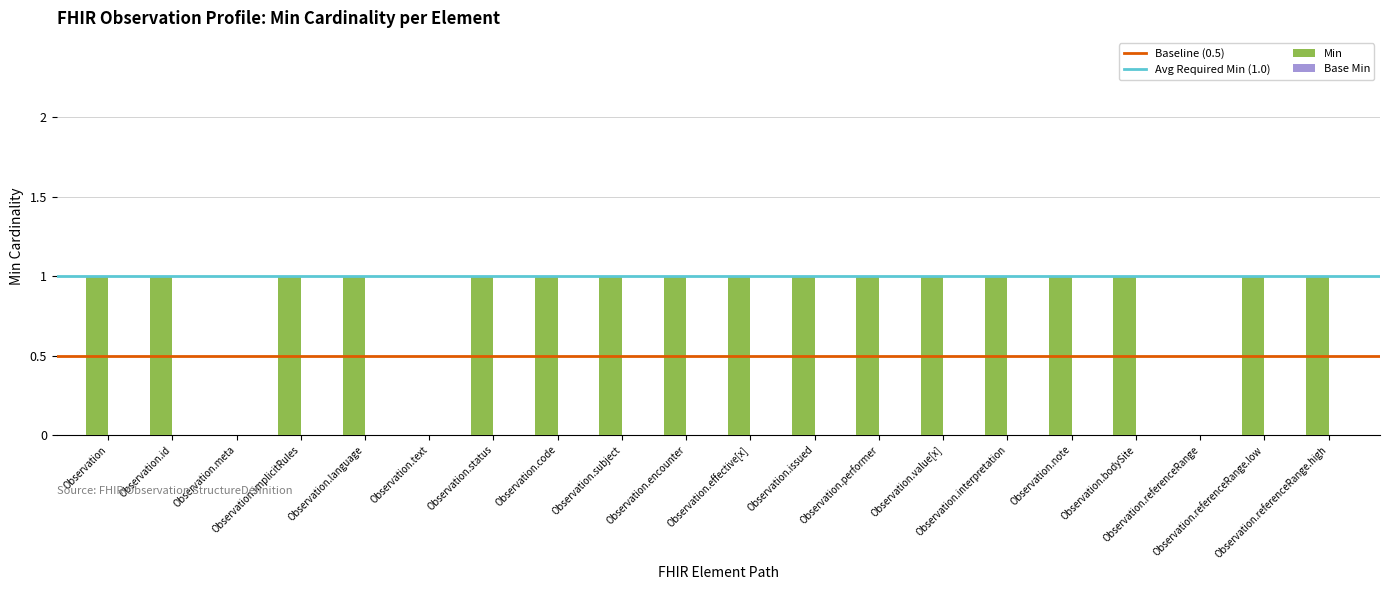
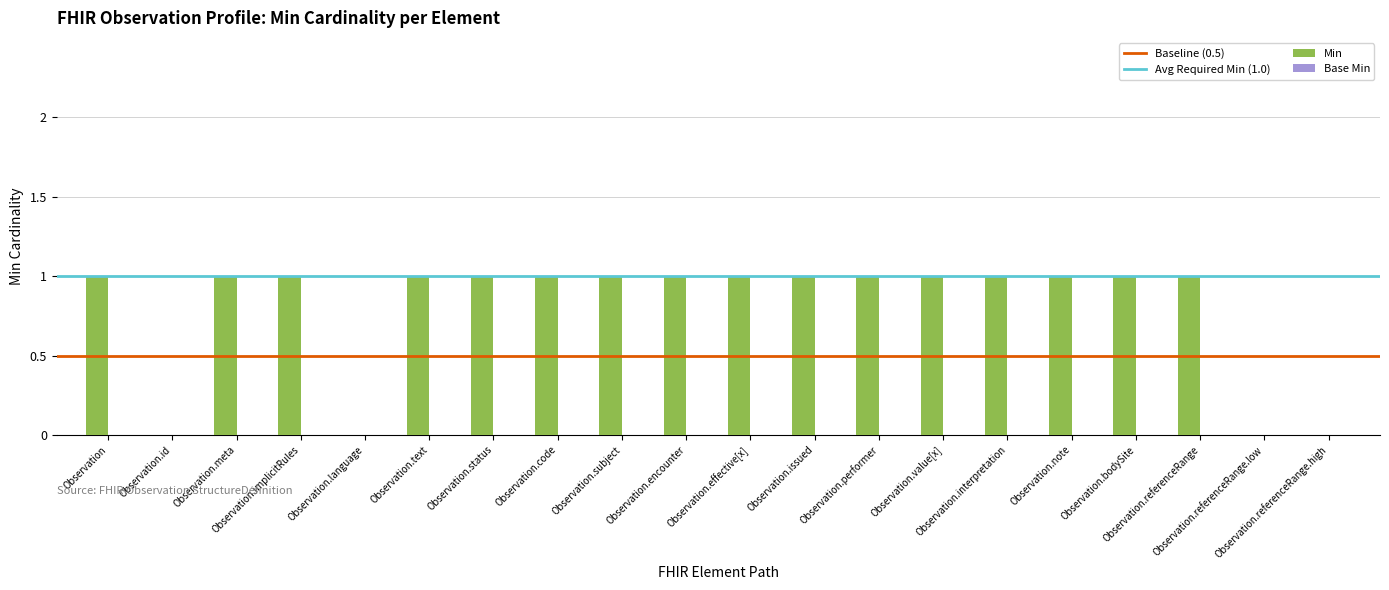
Min, Observation.id: 1 -> 0
Min, Observation.meta: 0 -> 1
Min, Observation.language: 1 -> 0
Min, Observation.text: 0 -> 1
Min, Observation.referenceRange: 0 -> 1
Min, Observation.referenceRange.low: 1 -> 0
Min, Observation.referenceRange.high: 1 -> 0
